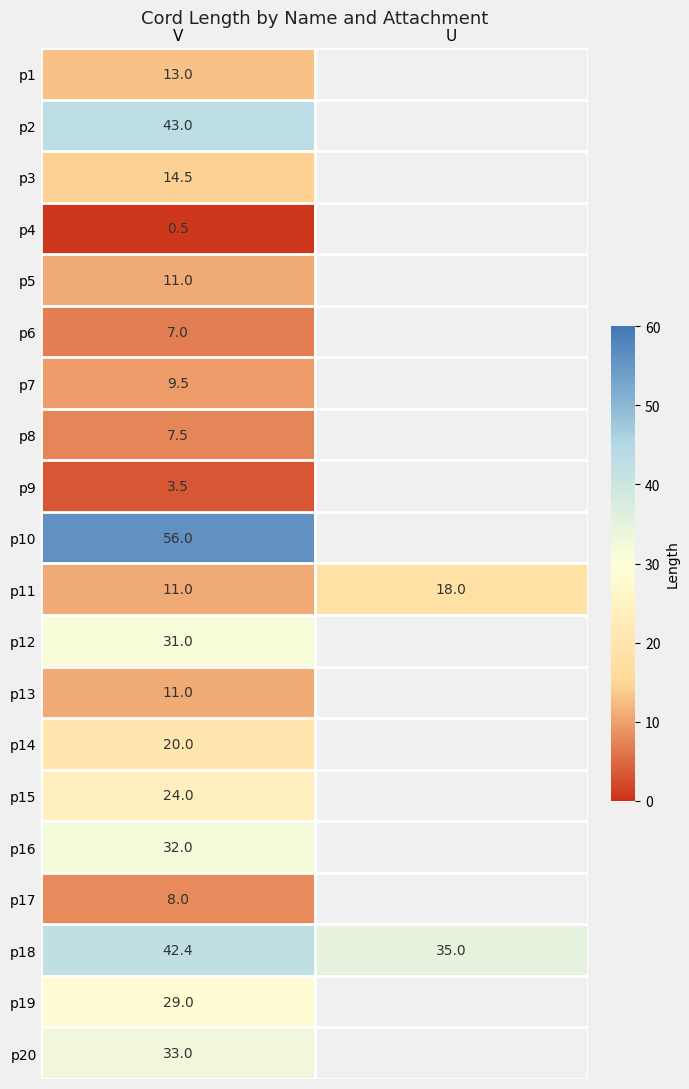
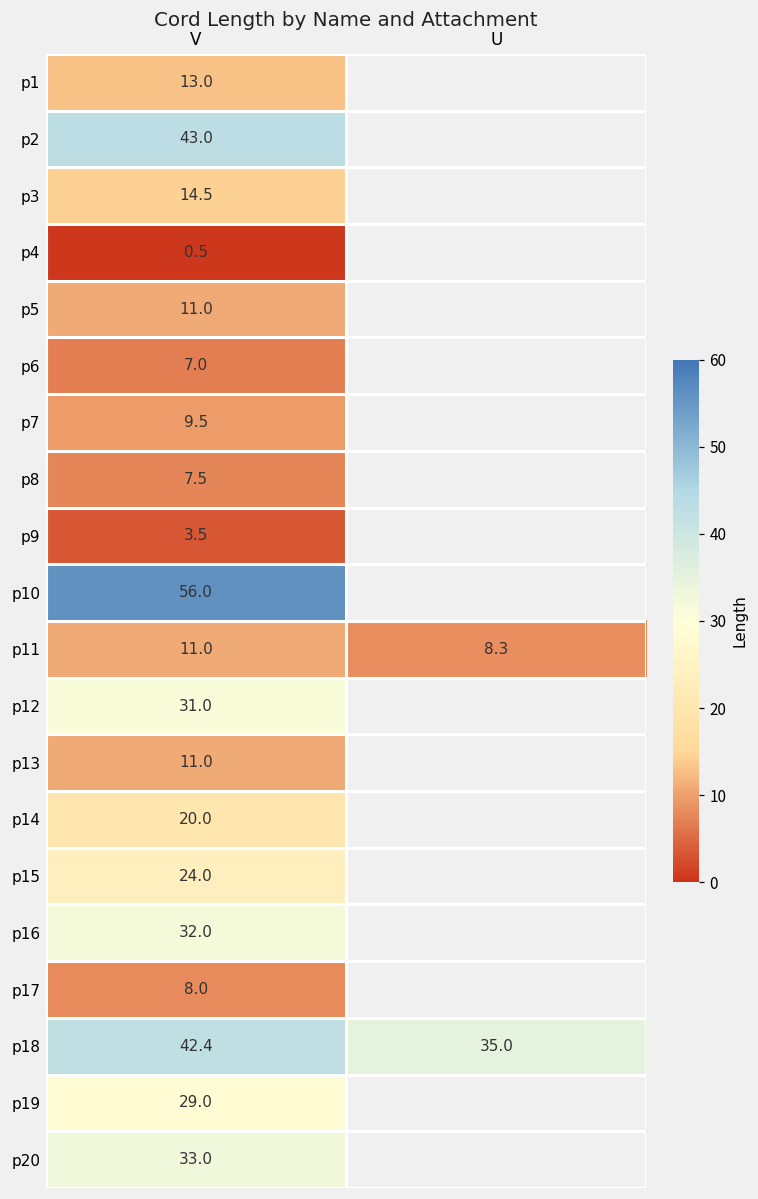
p11, U: 18.0 -> 8.3
